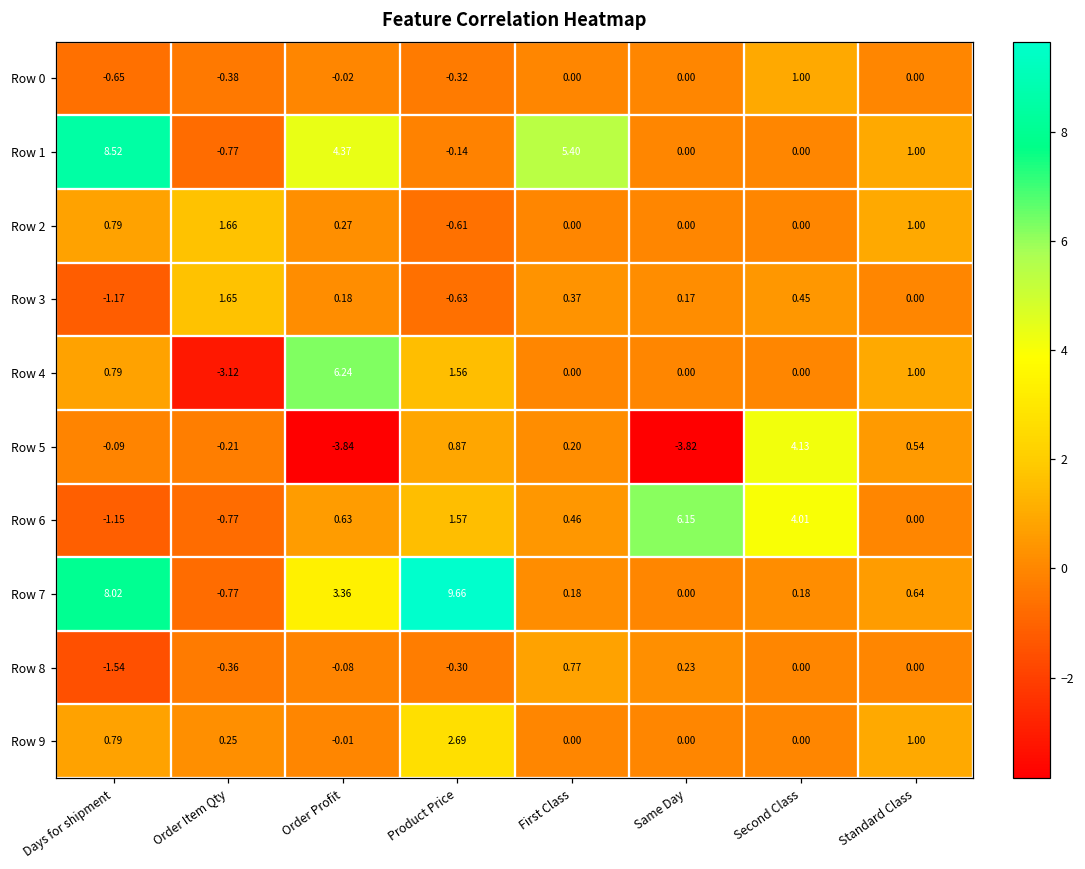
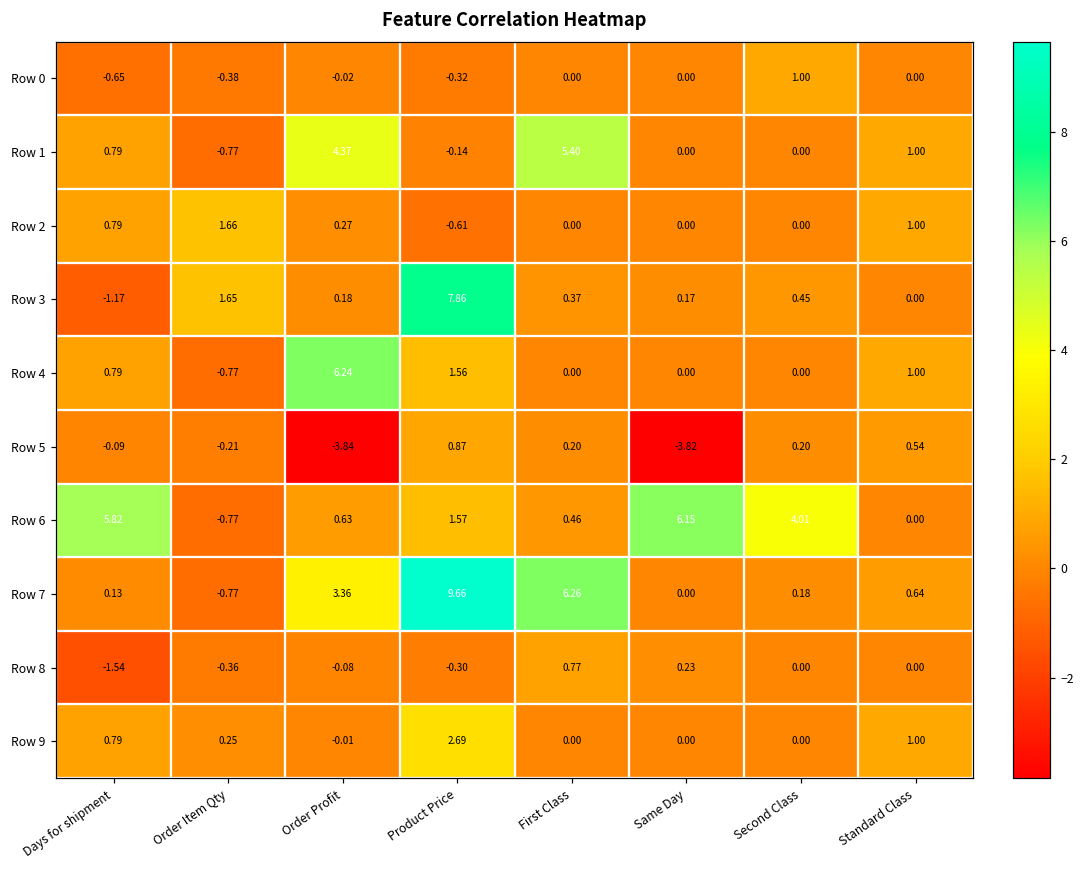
Row 1, Days for shipment: 8.52 -> 0.79
Row 3, Product Price: -0.63 -> 7.86
Row 4, Order Item Qty: -3.12 -> -0.77
Row 5, Second Class: 4.13 -> 0.20
Row 6, Days for shipment: -1.15 -> 5.82
Row 7, Days for shipment: 8.02 -> 0.13
Row 7, First Class: 0.18 -> 6.26
